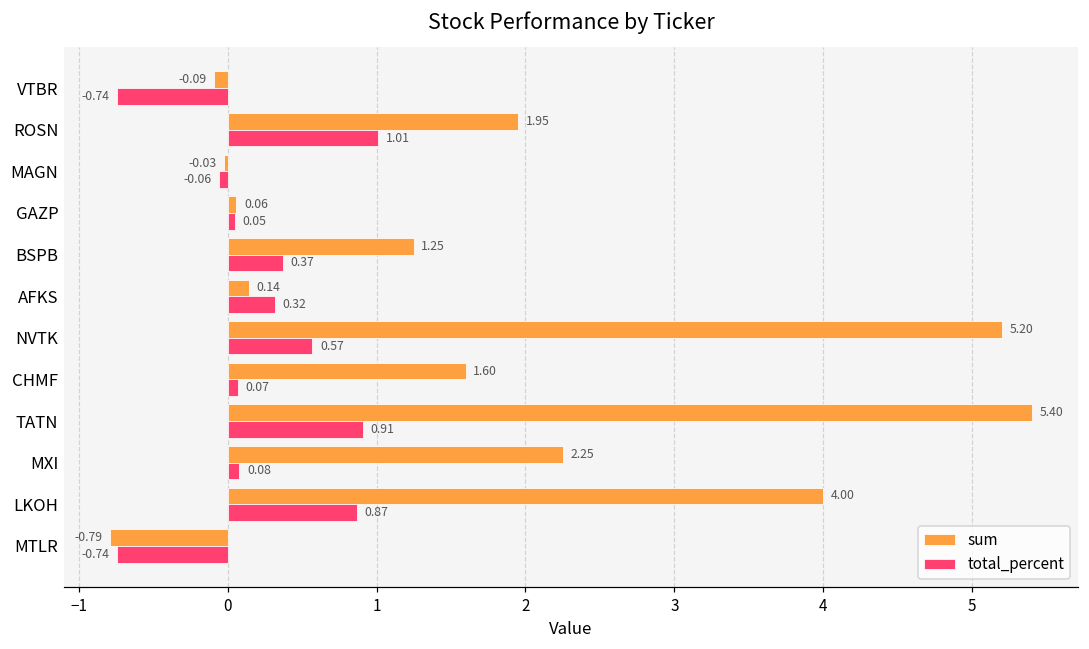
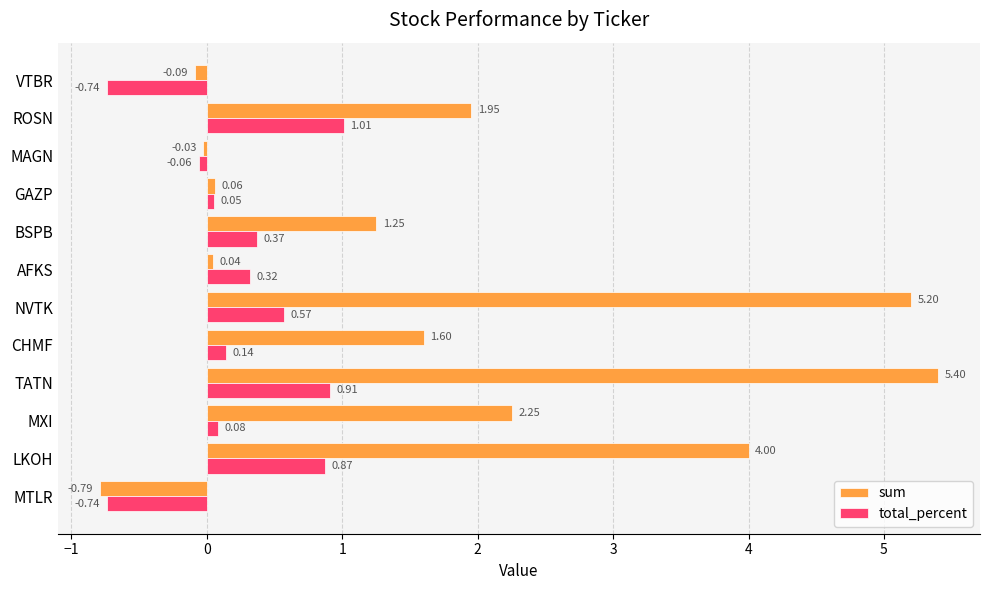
sum, AFKS: 0.14 -> 0.04
total_percent, CHMF: 0.07 -> 0.14
